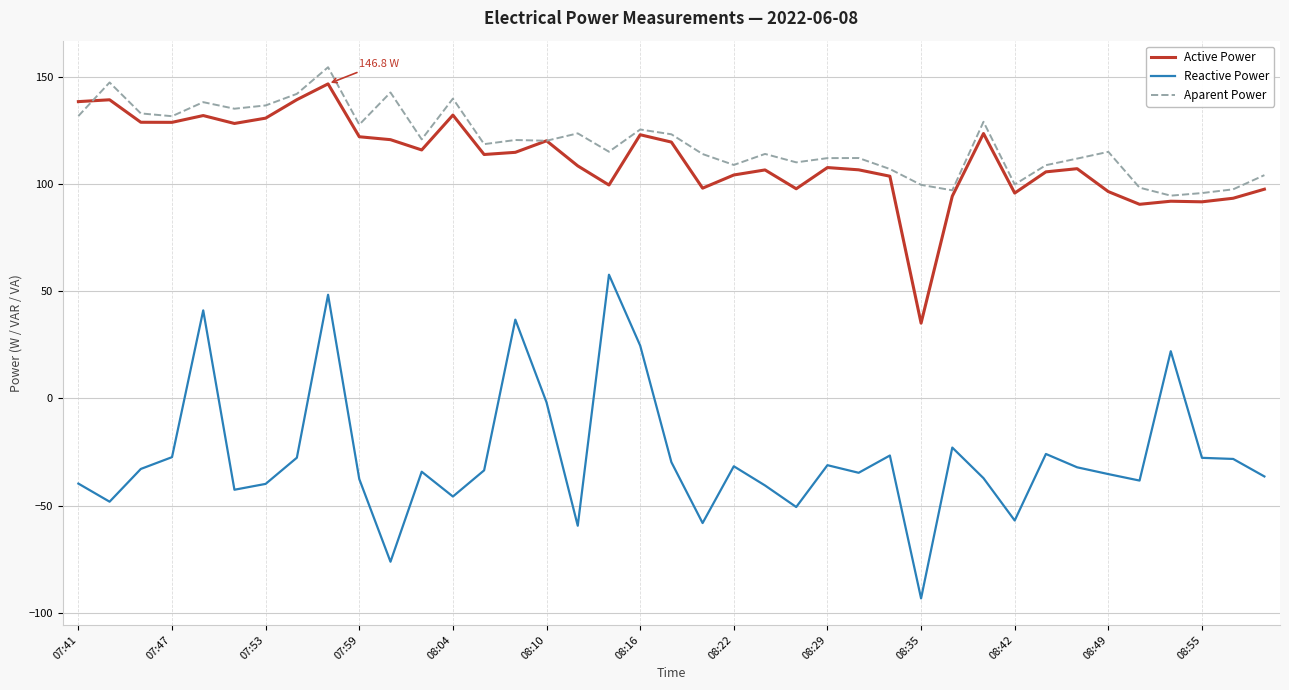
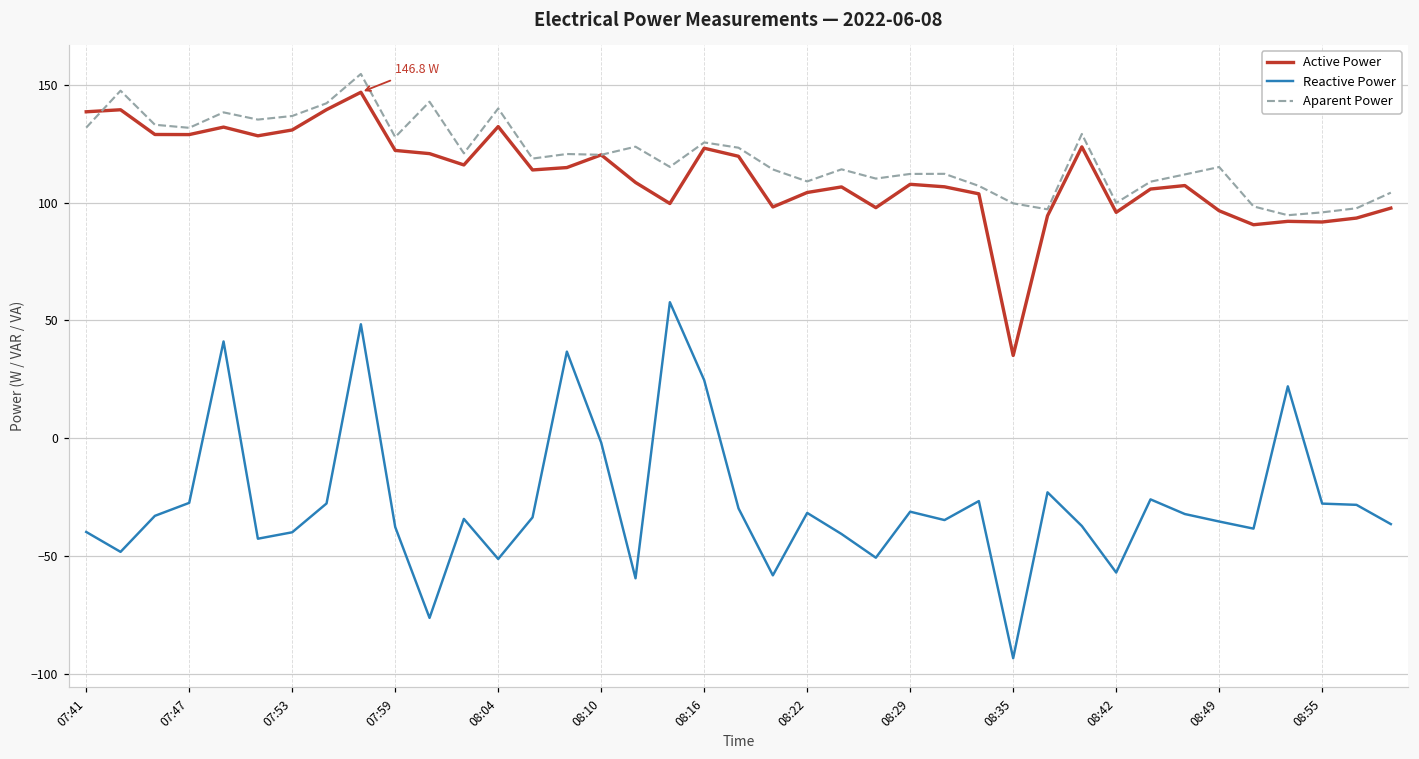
Reactive Power, 08:04: -46 -> -51
